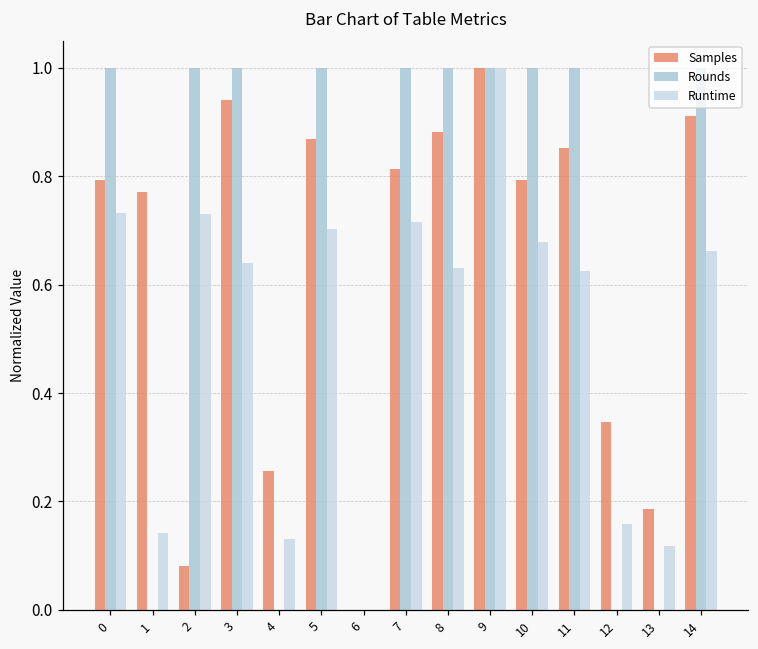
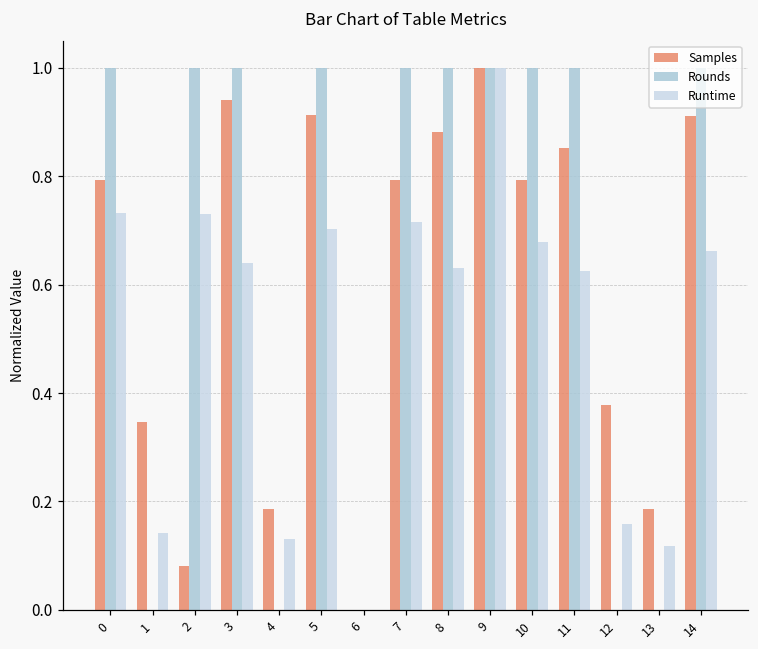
Samples, 1: 0.77 -> 0.35
Samples, 4: 0.26 -> 0.19
Samples, 5: 0.87 -> 0.91
Samples, 7: 0.81 -> 0.79
Samples, 12: 0.35 -> 0.38
